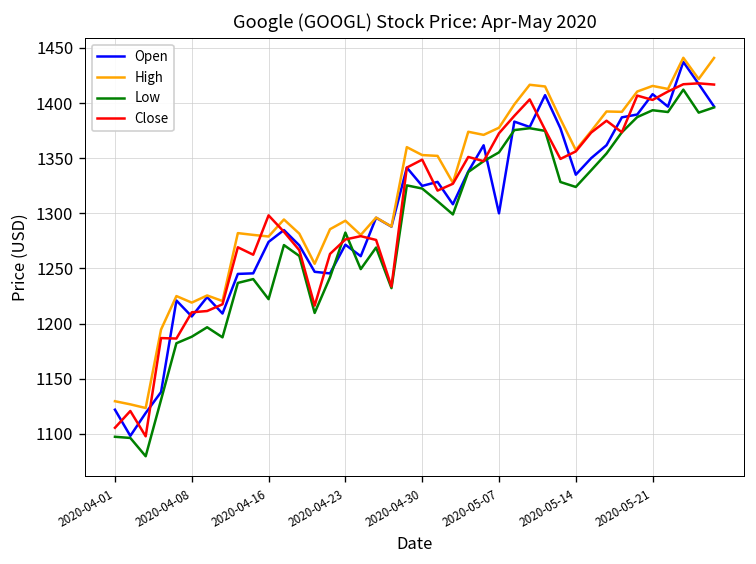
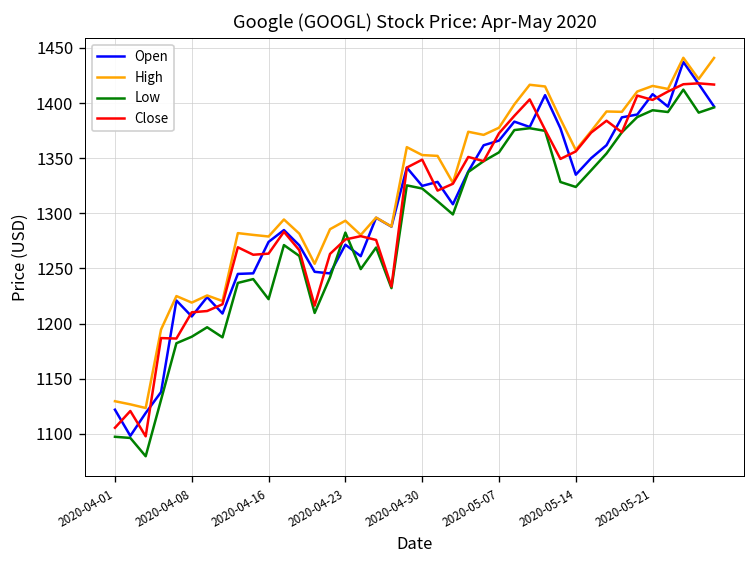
Close, 2020-04-16: 1300 -> 1260
Open, 2020-05-07: 1300 -> 1370
